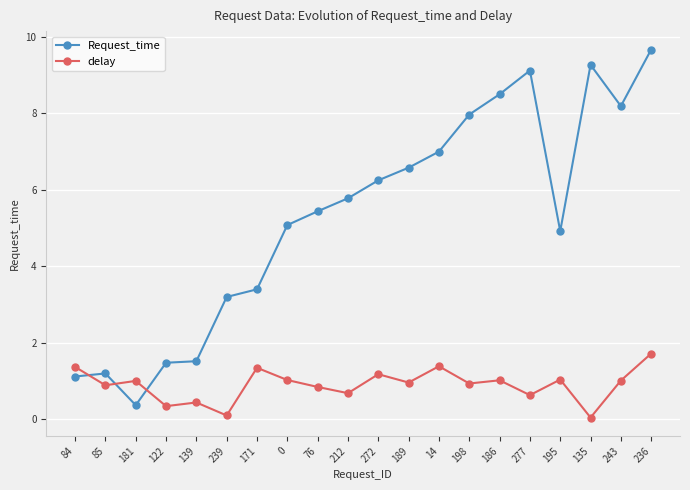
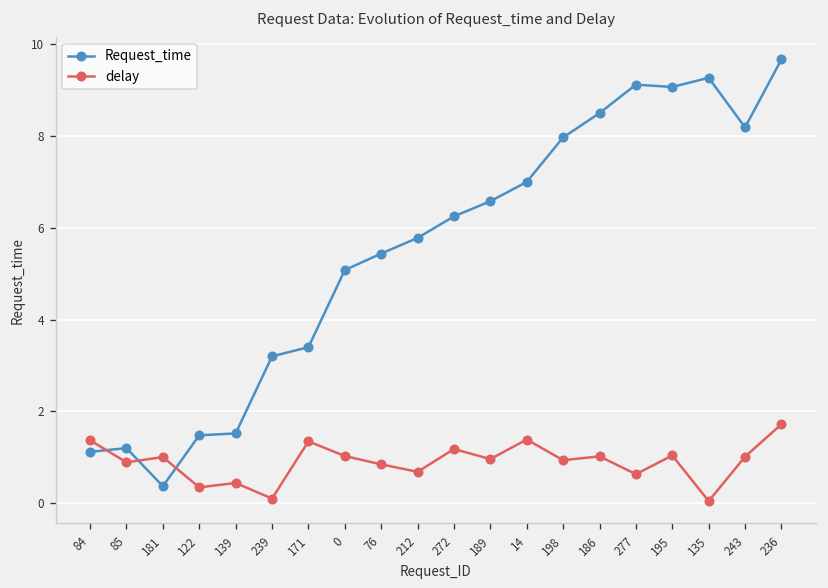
Request_time, 195: 4.9 -> 9.1
